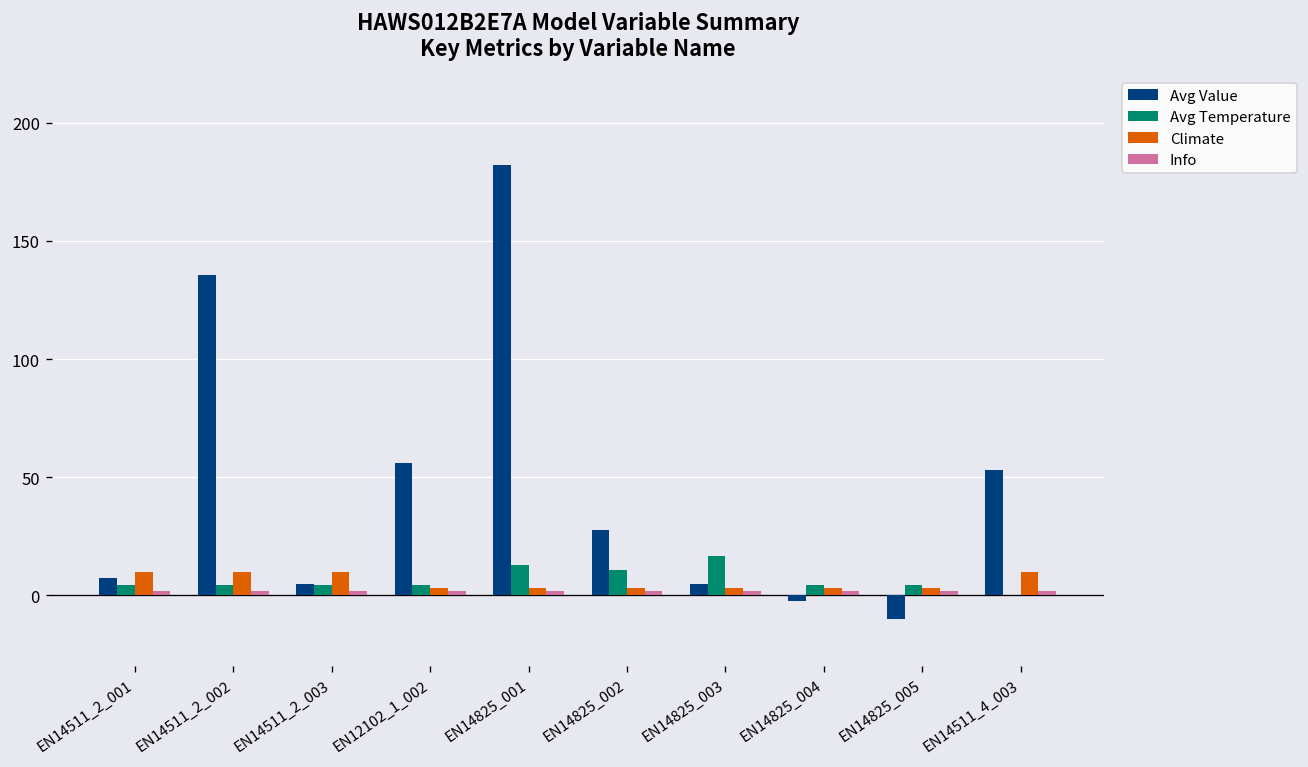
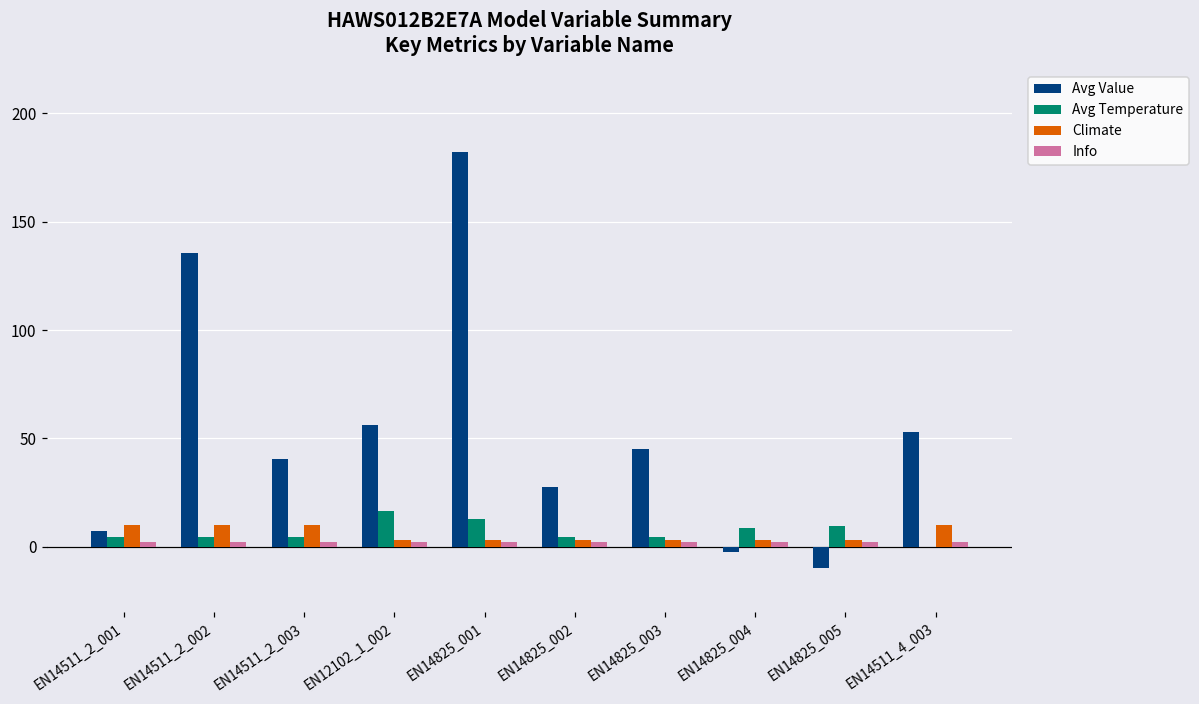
Avg Value, EN14511_2_003: 5 -> 40
Avg Temperature, EN12102_1_002: 5 -> 16
Avg Temperature, EN14825_002: 11 -> 5
Avg Value, EN14825_003: 5 -> 45
Avg Temperature, EN14825_003: 17 -> 5
Avg Temperature, EN14825_004: 5 -> 9
Avg Temperature, EN14825_005: 5 -> 10
